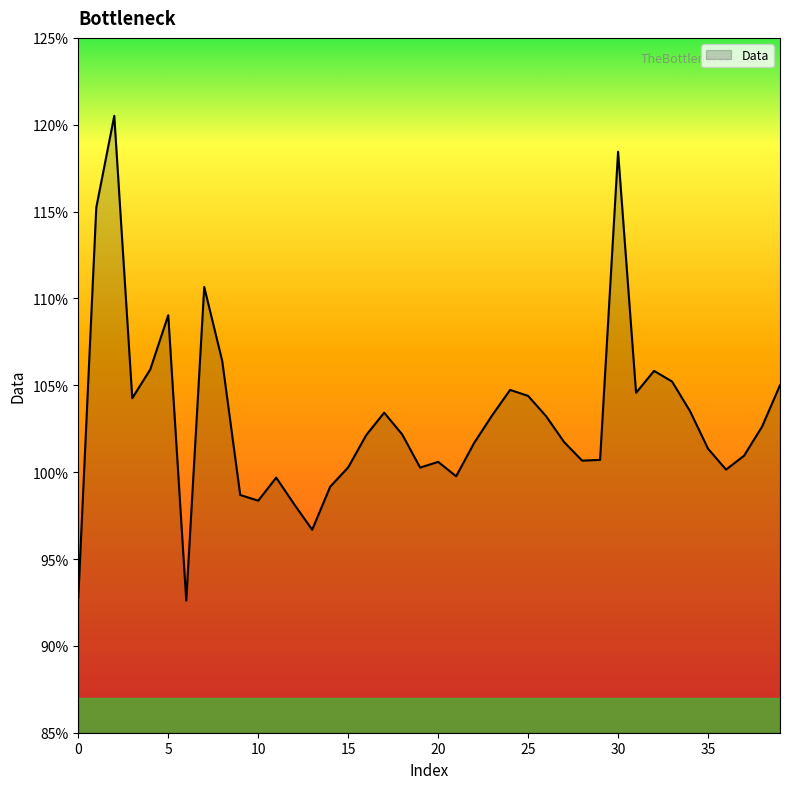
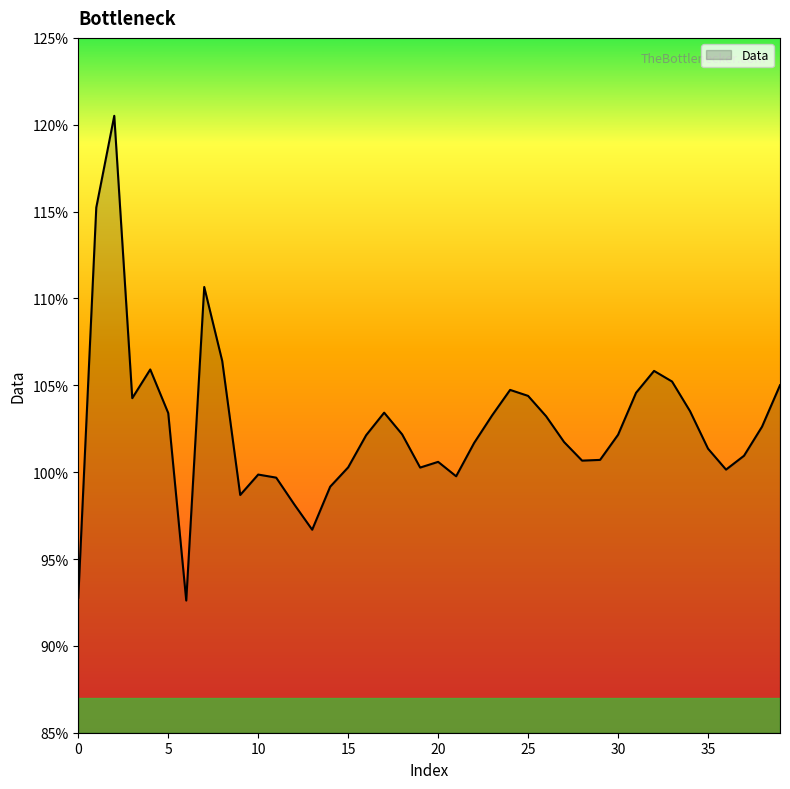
5: 109.0% -> 103.4%
10: 98.4% -> 99.9%
30: 118.4% -> 102.2%
